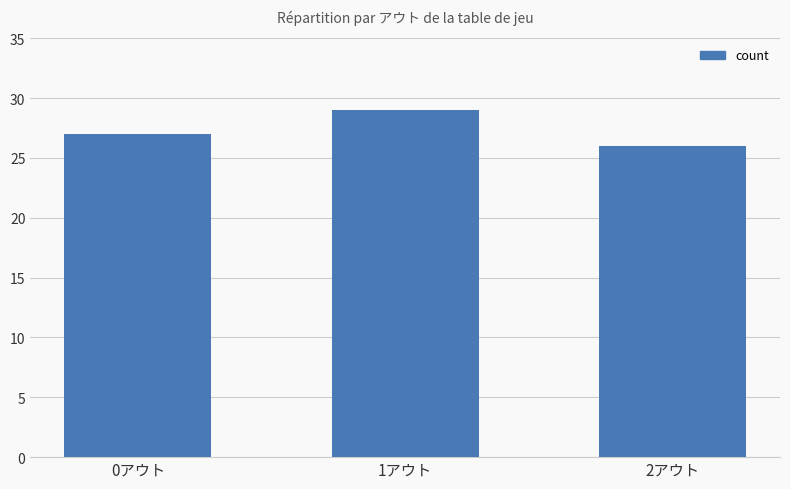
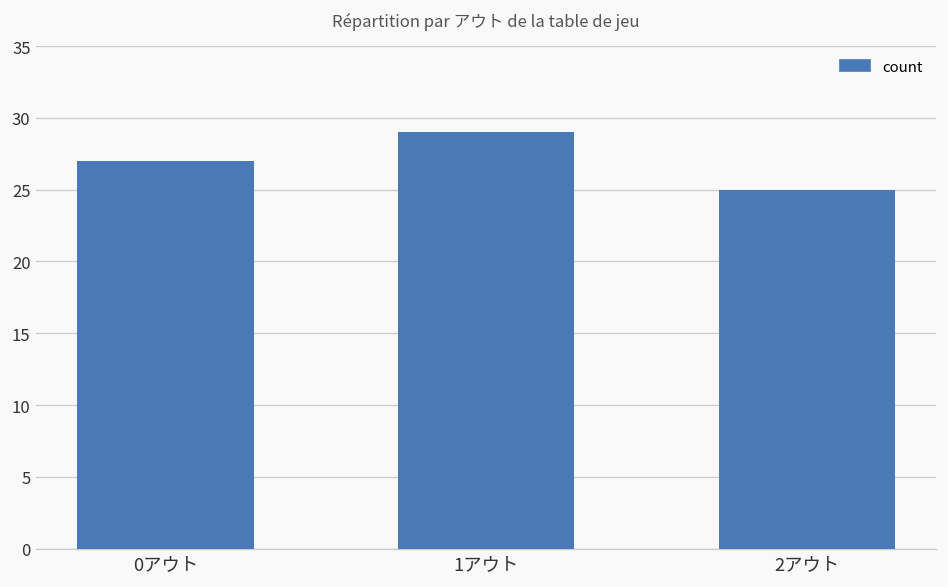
2アウト: 26 -> 25
